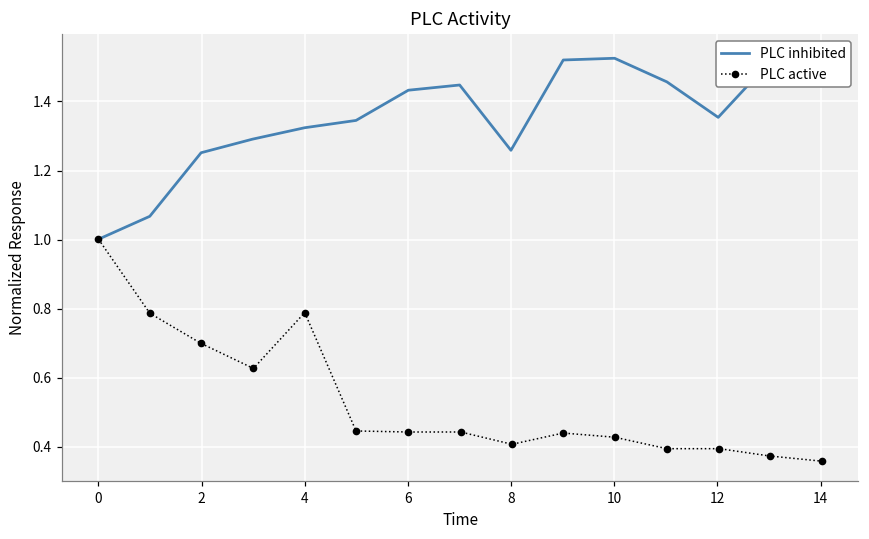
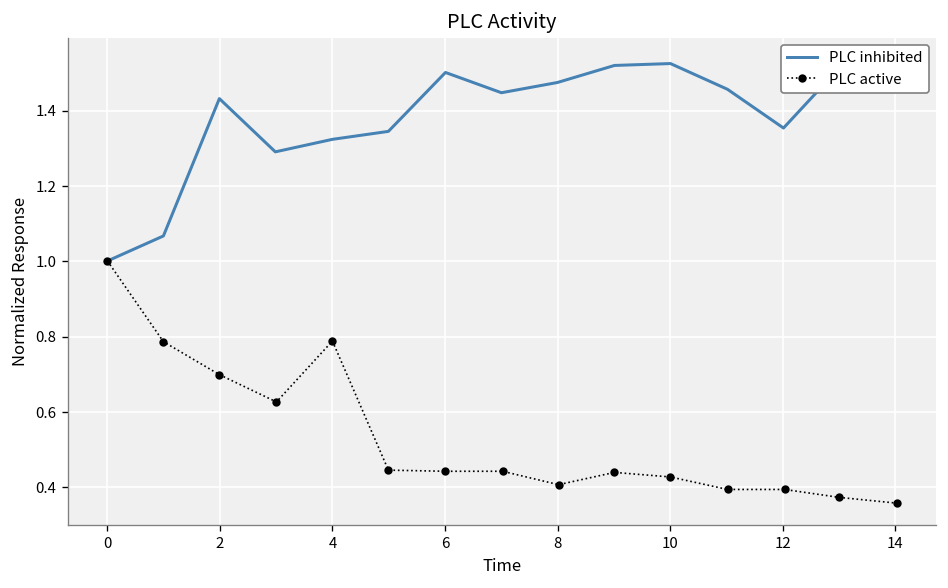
PLC inhibited, 2: 1.25 -> 1.43
PLC inhibited, 6: 1.43 -> 1.50
PLC inhibited, 8: 1.26 -> 1.47
